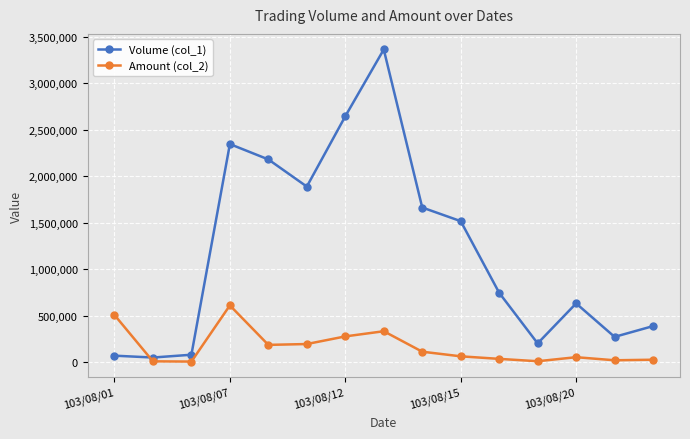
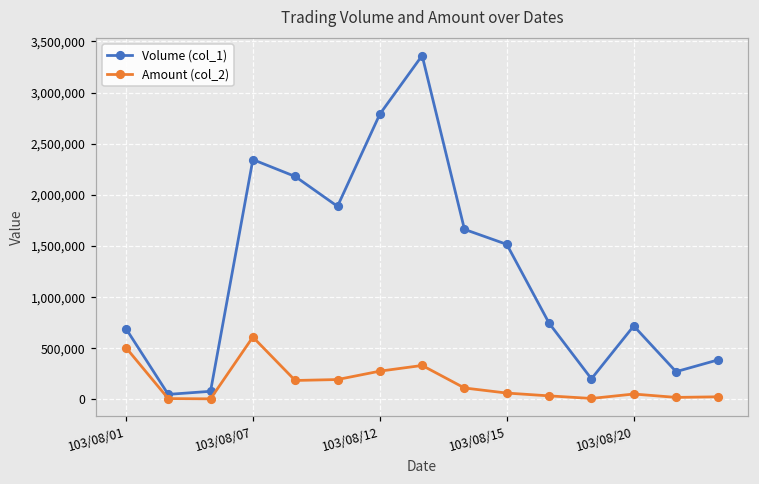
Volume (col_1), 103/08/01: 100,000 -> 700,000
Volume (col_1), 103/08/12: 2,600,000 -> 2,800,000
Volume (col_1), 103/08/20: 600,000 -> 700,000
